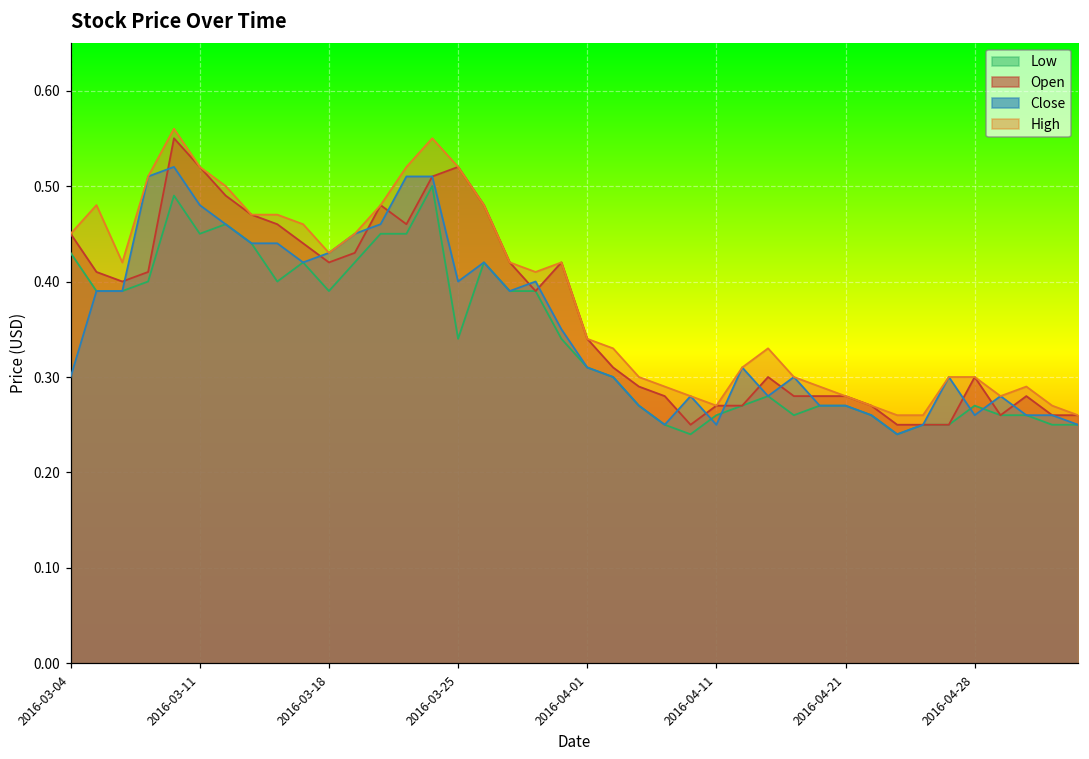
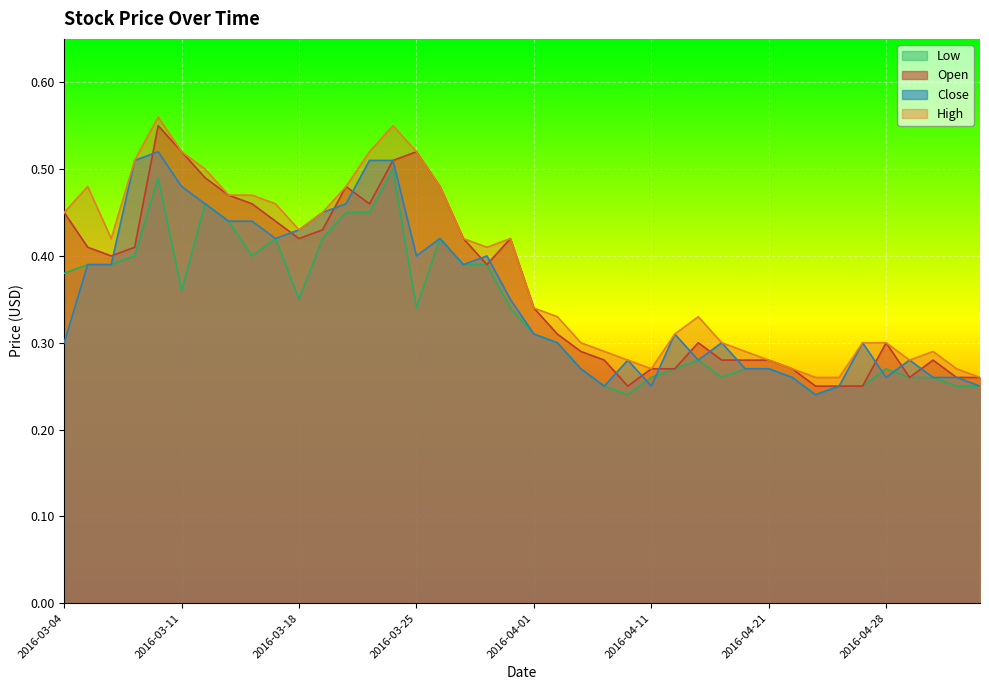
Low, 2016-03-04: 0.43 -> 0.38
Low, 2016-03-11: 0.45 -> 0.36
Low, 2016-03-18: 0.39 -> 0.35
